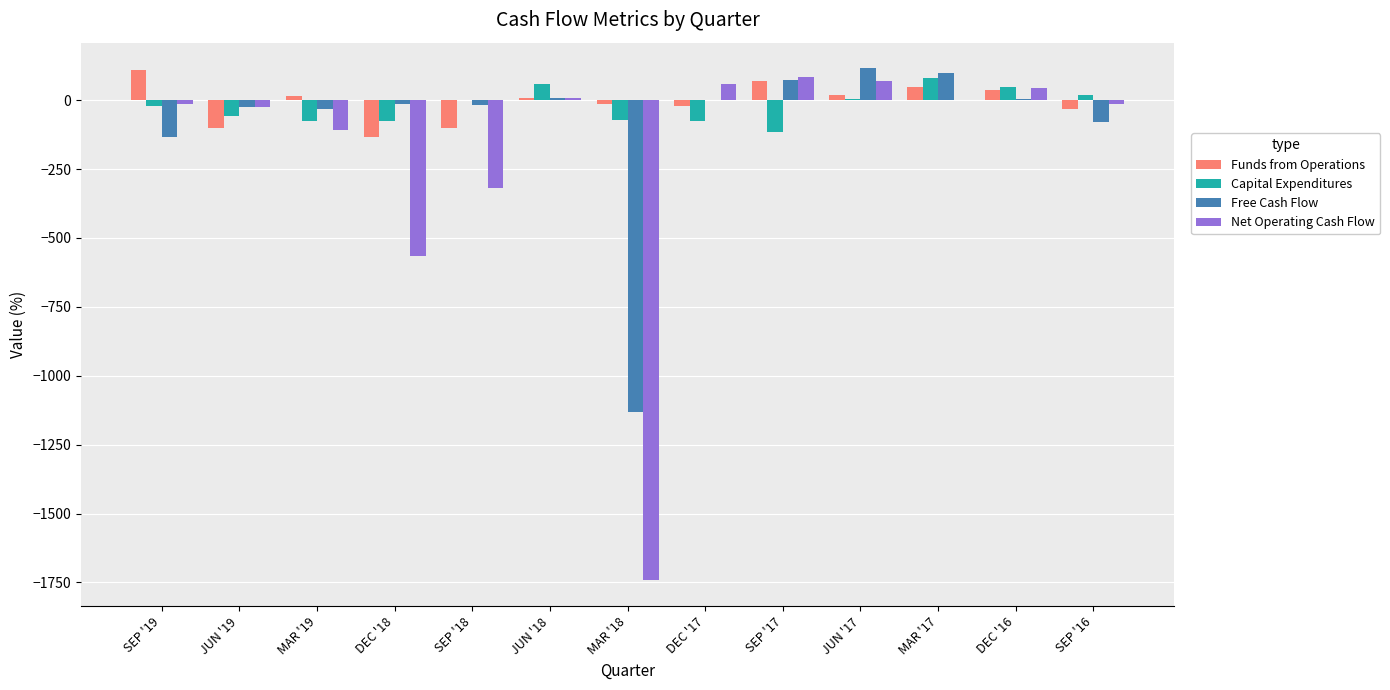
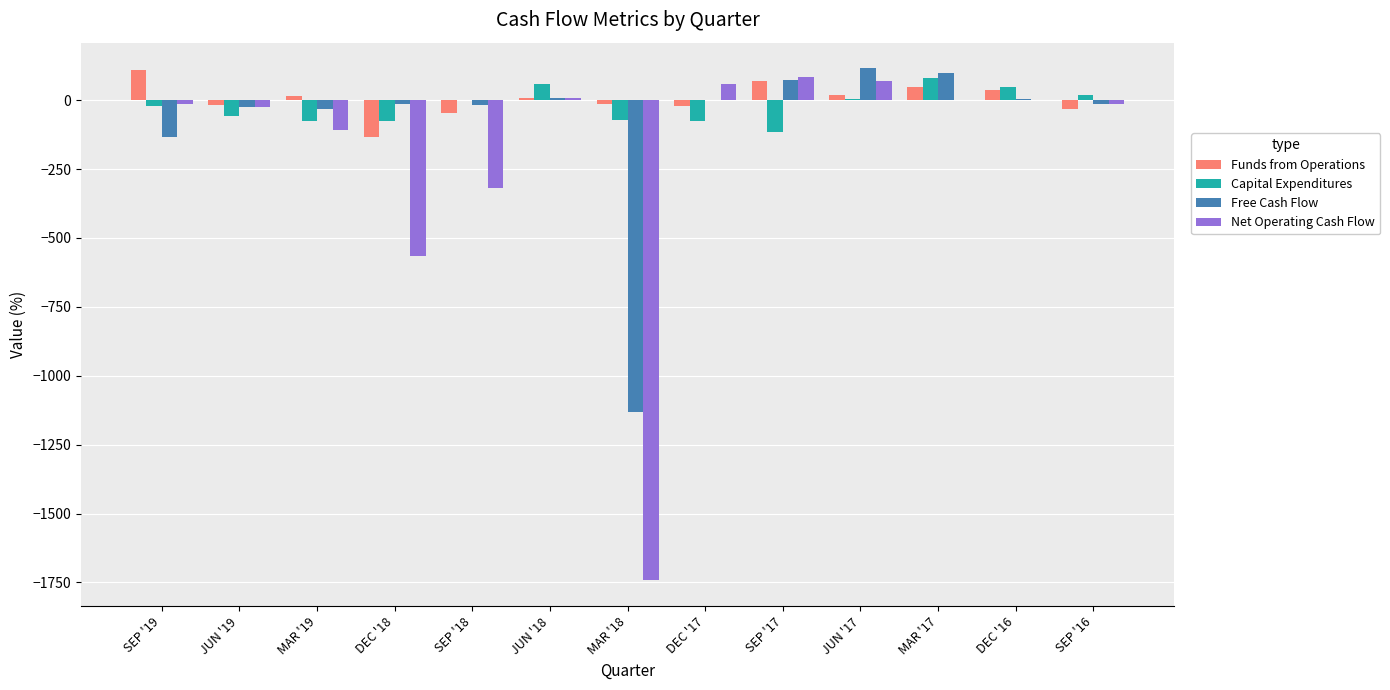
Funds from Operations, JUN '19: -100 -> -20
Funds from Operations, SEP '18: -100 -> -50
Net Operating Cash Flow, DEC '16: 40 -> 0
Free Cash Flow, SEP '16: -80 -> -20
